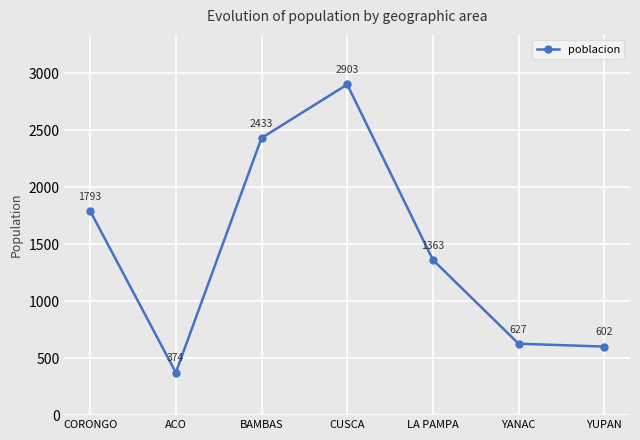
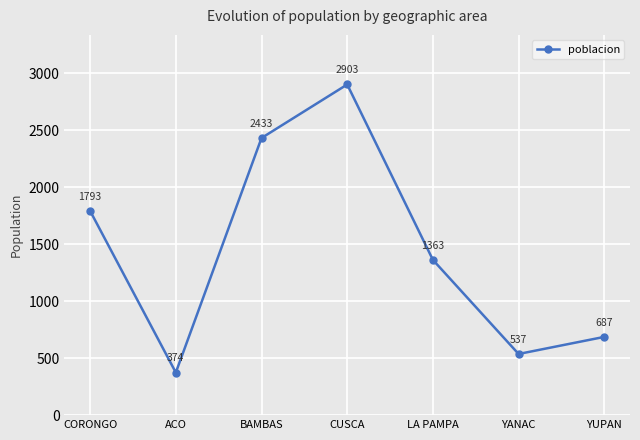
YANAC: 627 -> 537
YUPAN: 602 -> 687
